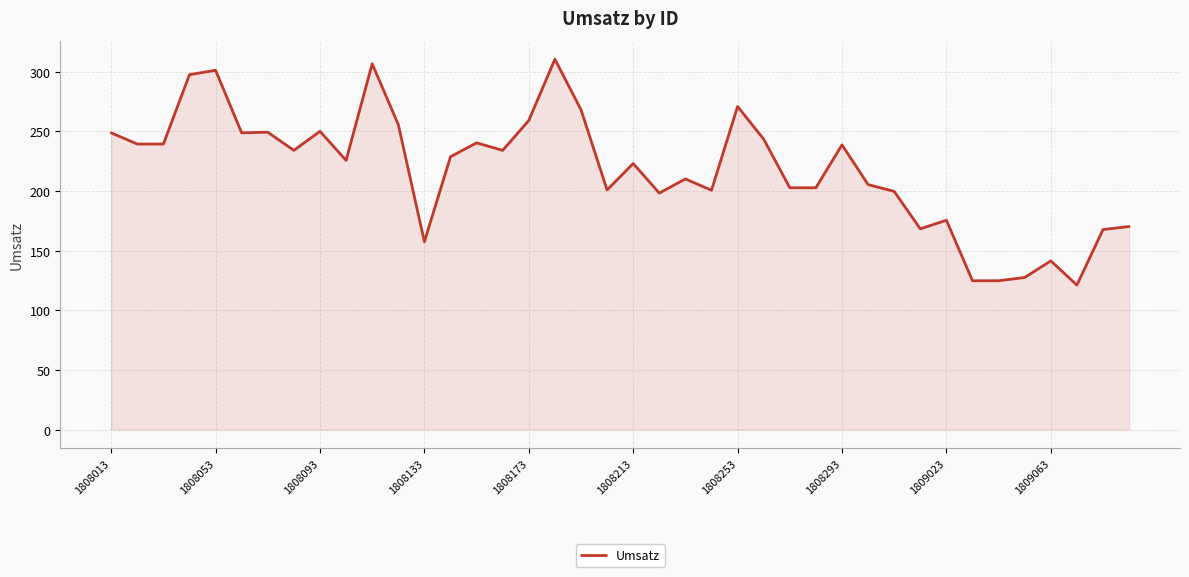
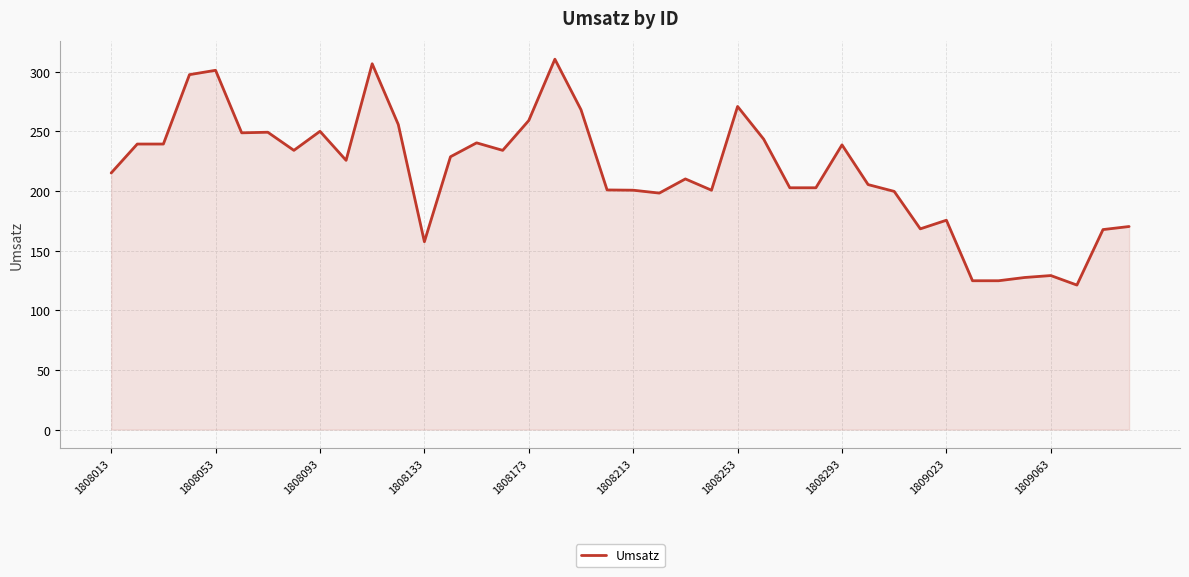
1808013: 249 -> 215
1808213: 223 -> 201
1809063: 141 -> 129
